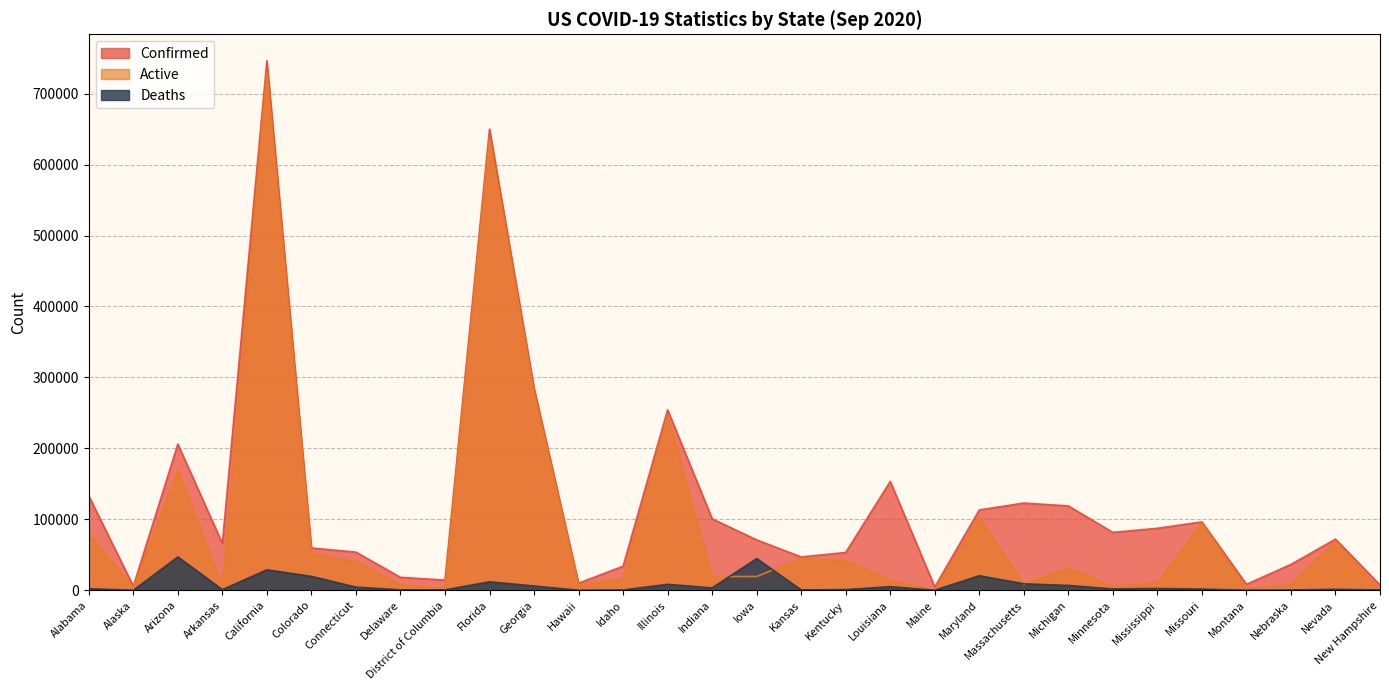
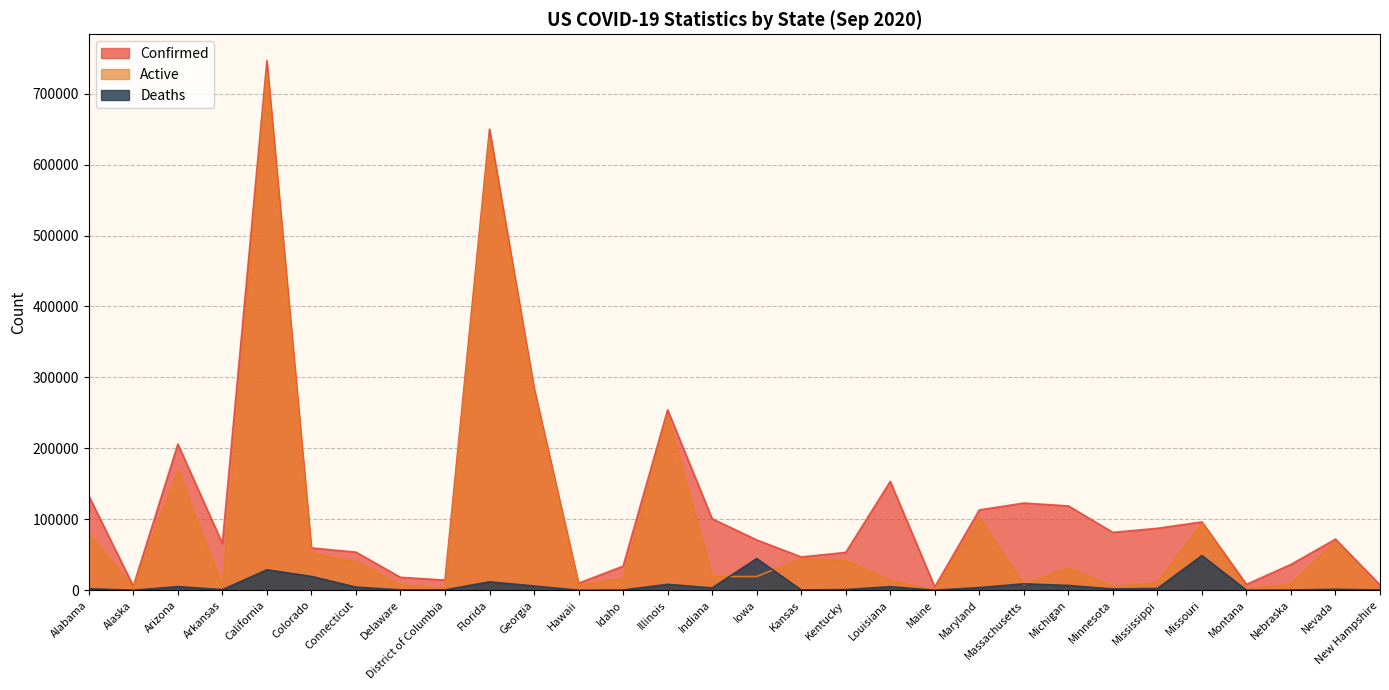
Deaths, Arizona: 50000 -> 10000
Deaths, Maryland: 20000 -> 0
Deaths, Missouri: 0 -> 50000
